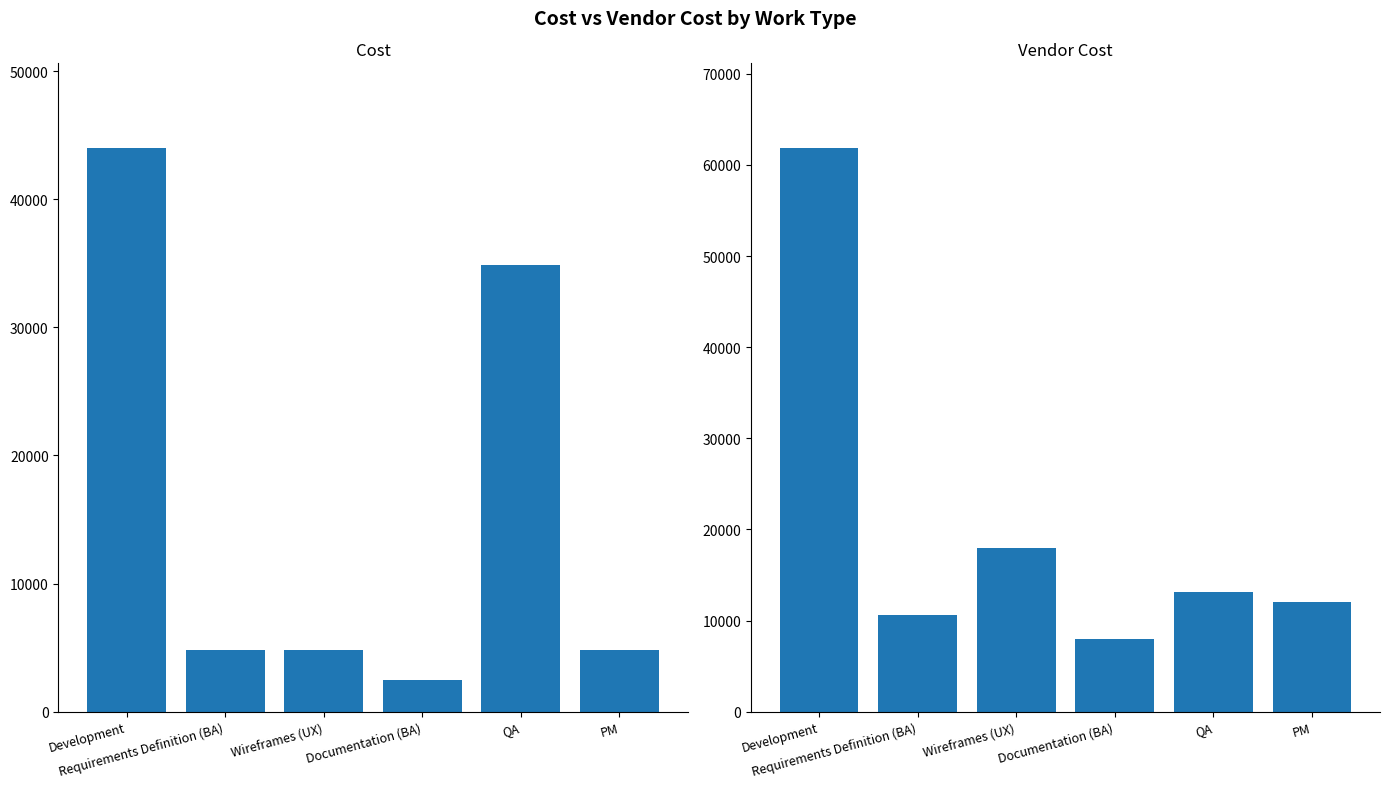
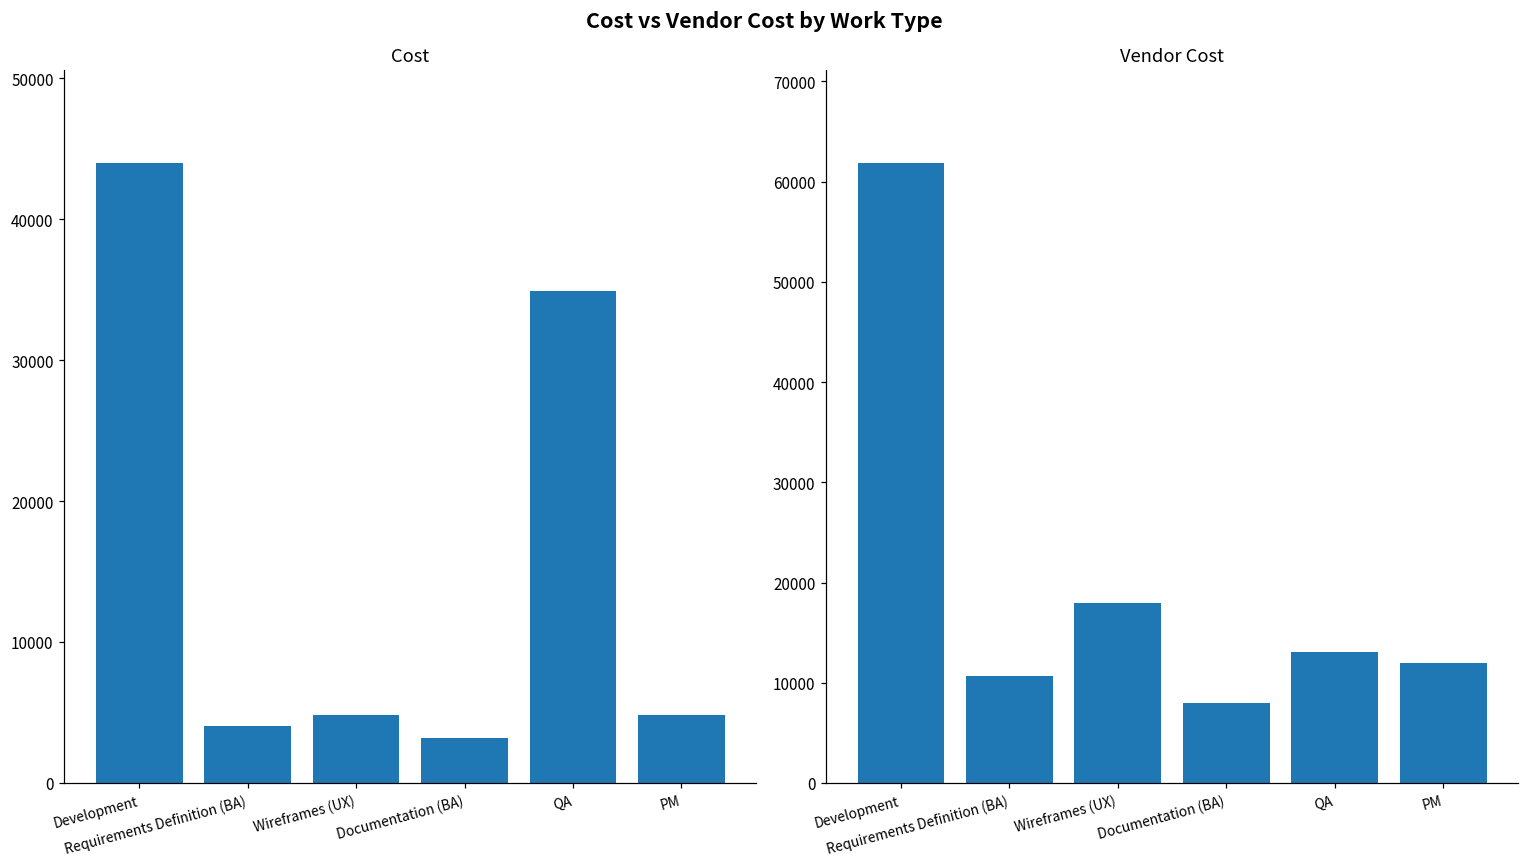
Cost, Requirements Definition (BA): 4800 -> 4000
Cost, Documentation (BA): 2500 -> 3200
